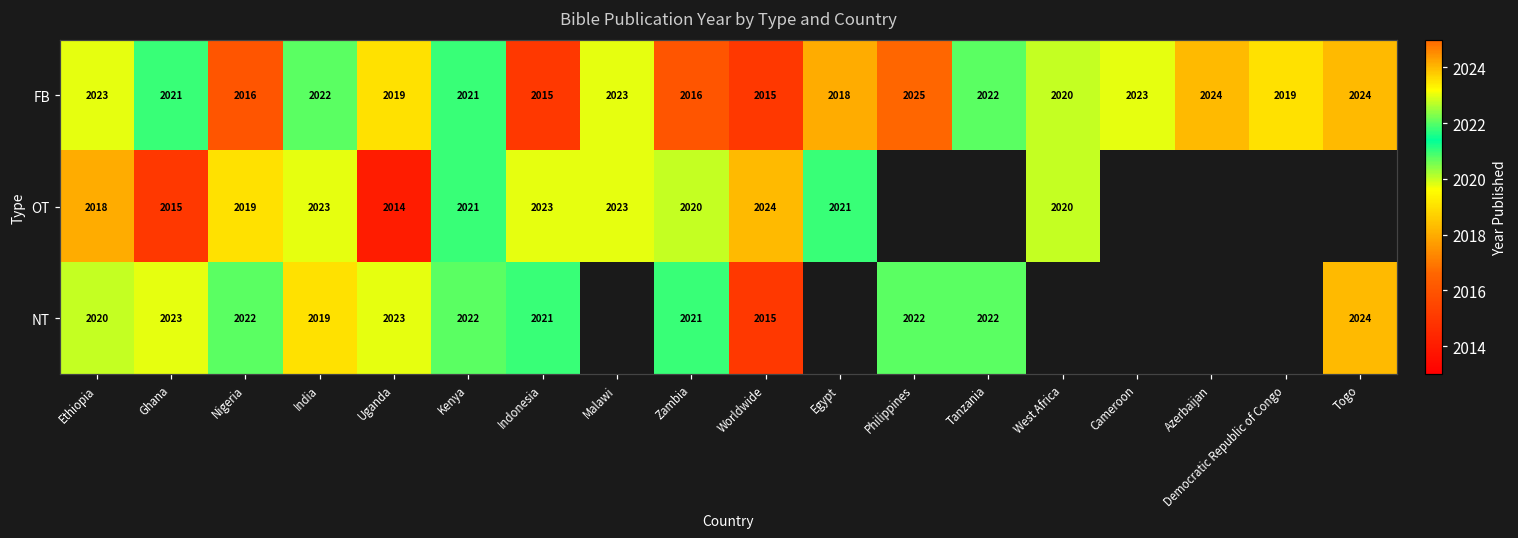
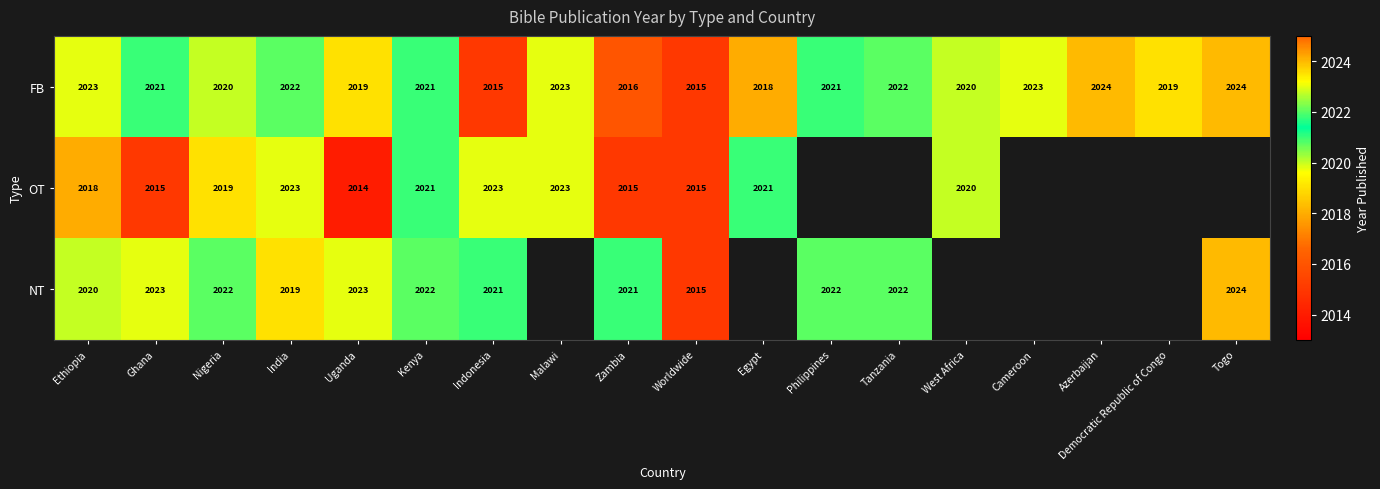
FB, Nigeria: 2016 -> 2020
FB, Philippines: 2025 -> 2021
OT, Zambia: 2020 -> 2015
OT, Worldwide: 2024 -> 2015
